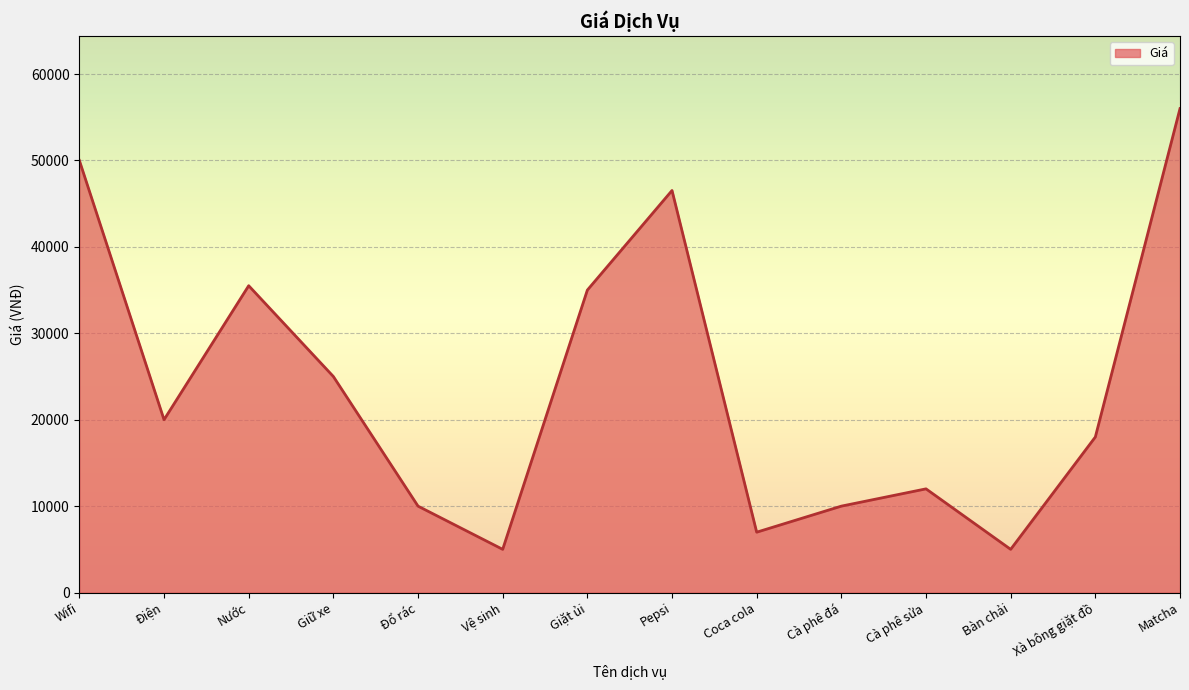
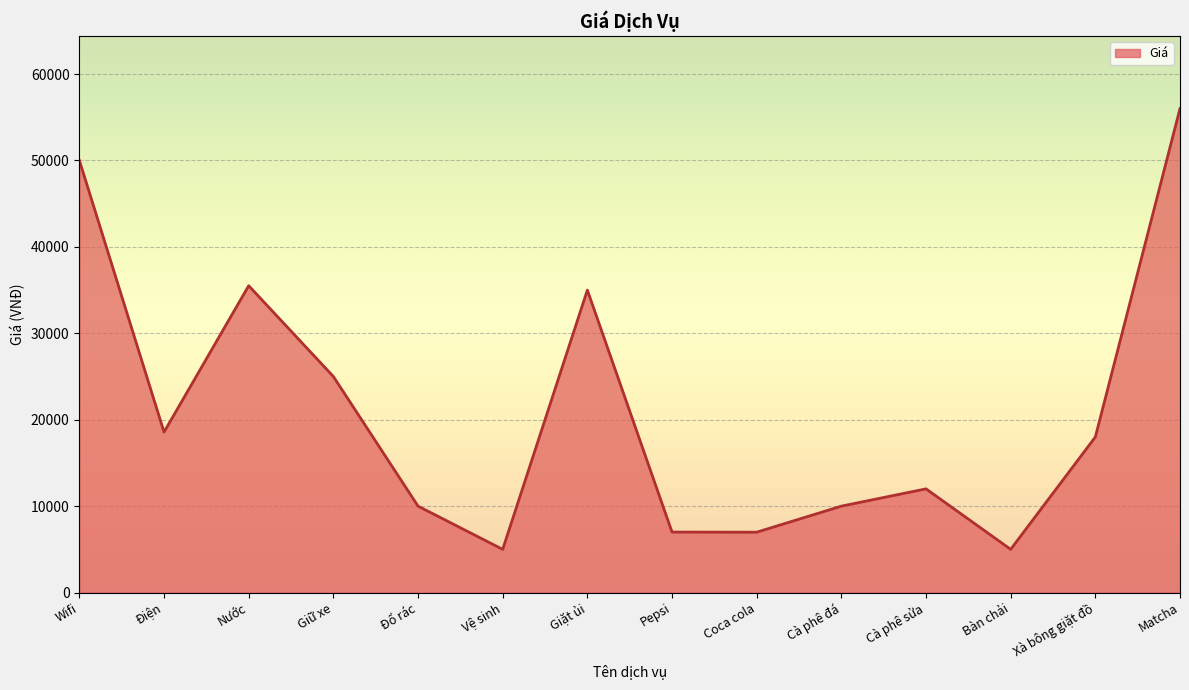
Điện: 20000 -> 19000
Pepsi: 47000 -> 7000
